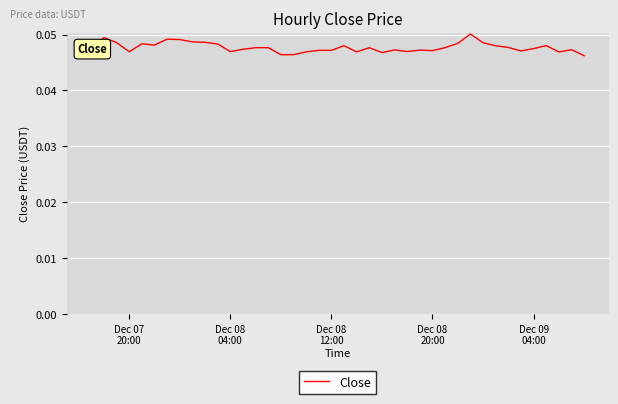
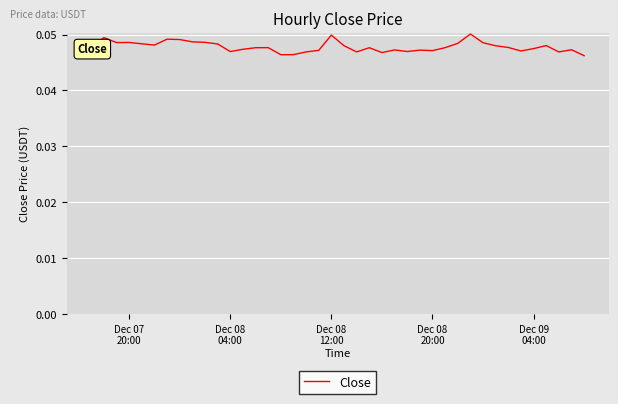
Dec 07 20:00: 0.047 -> 0.049
Dec 08 12:00: 0.047 -> 0.050
